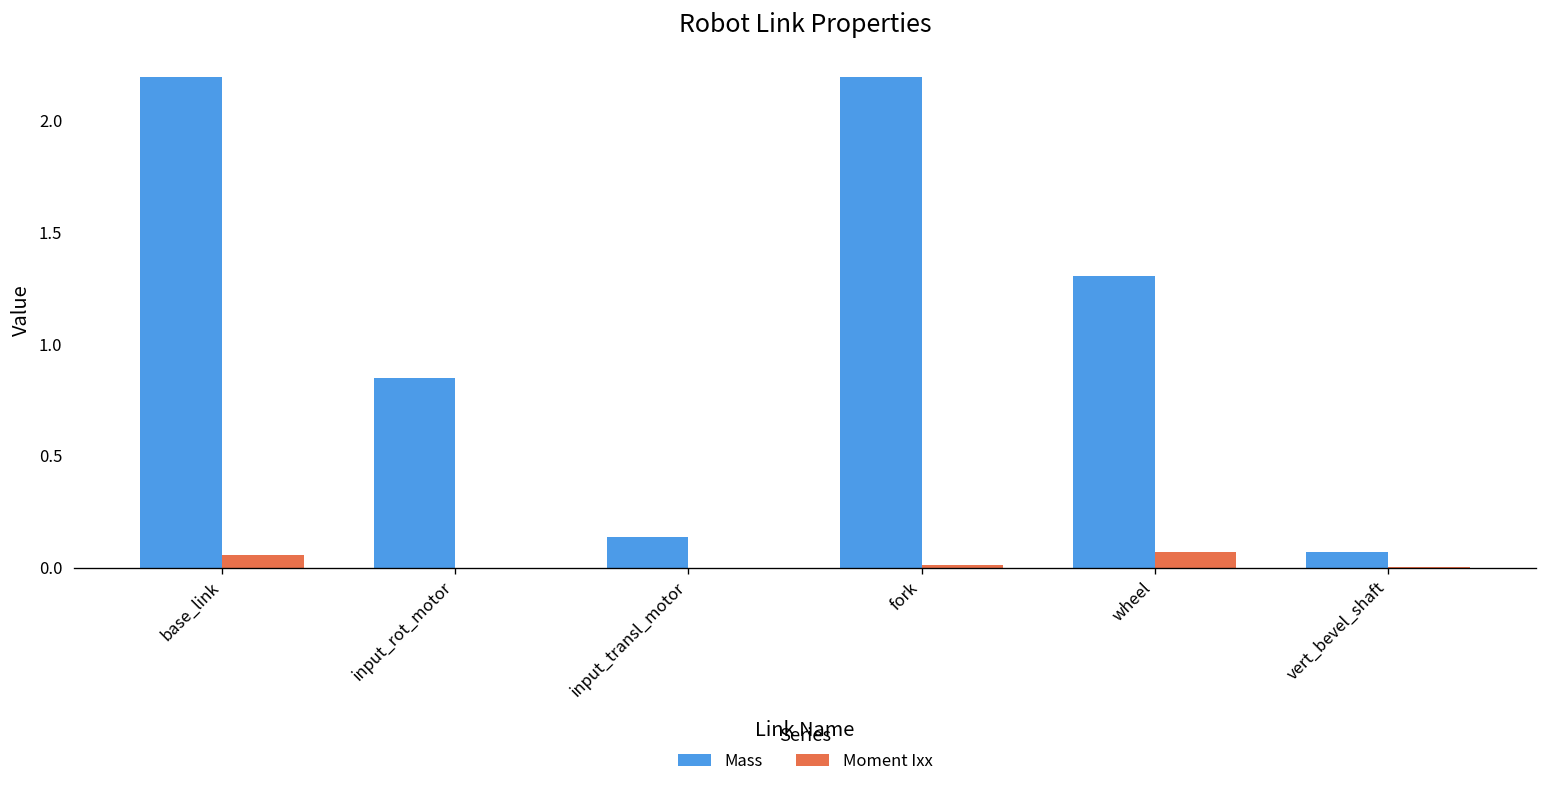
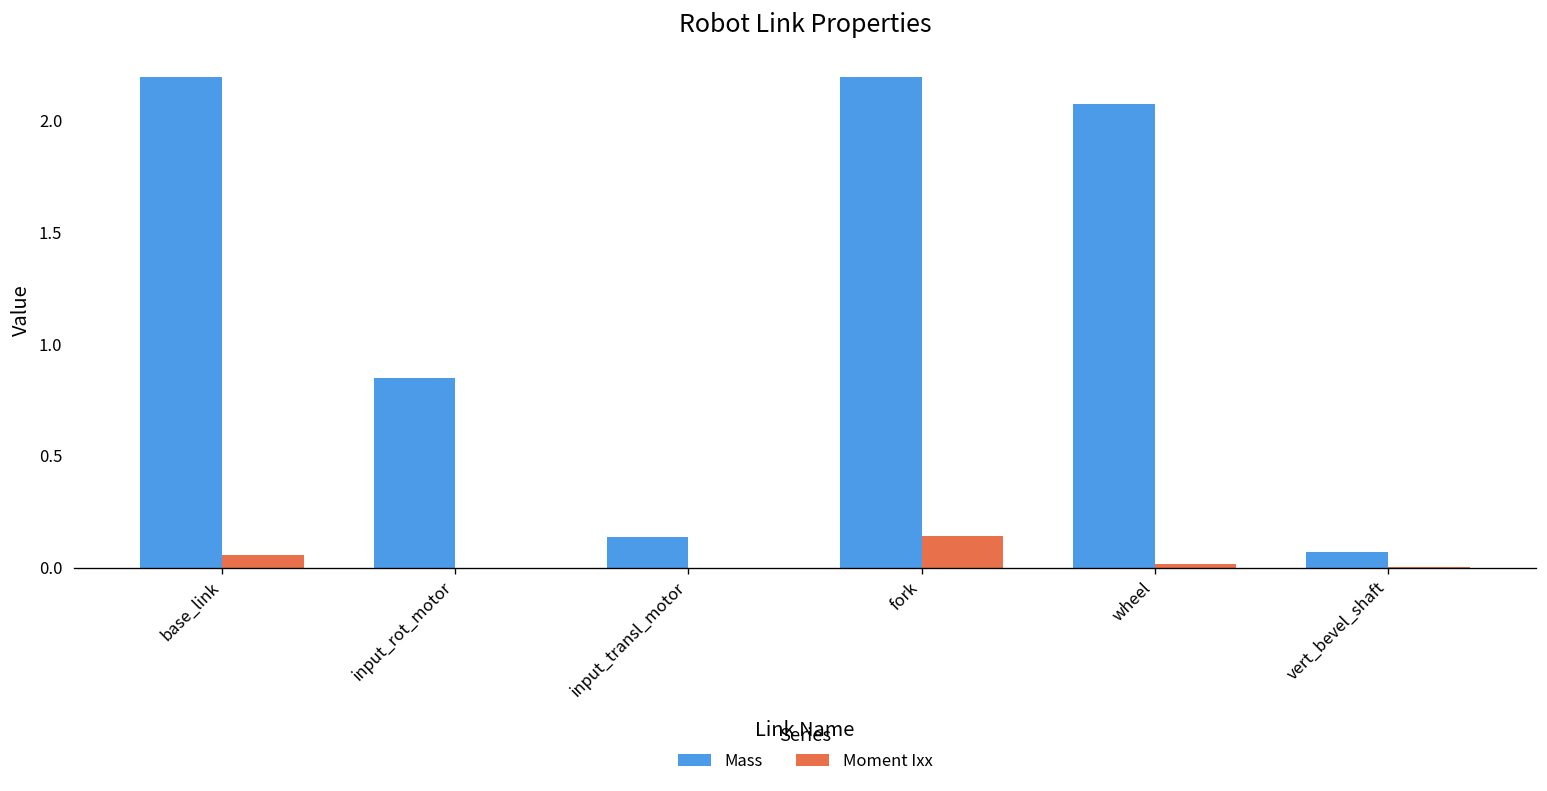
Moment Ixx, fork: 0.01 -> 0.14
Mass, wheel: 1.31 -> 2.08
Moment Ixx, wheel: 0.07 -> 0.02
